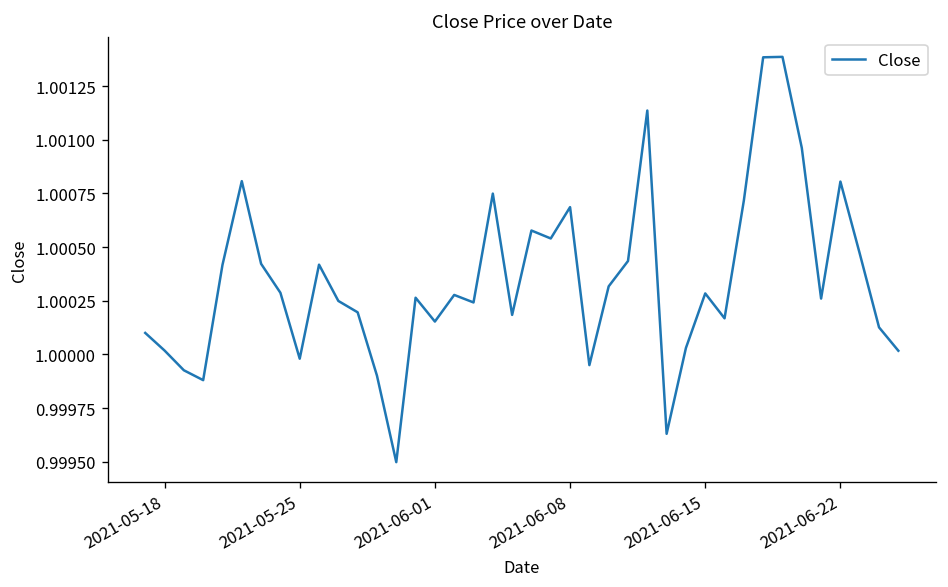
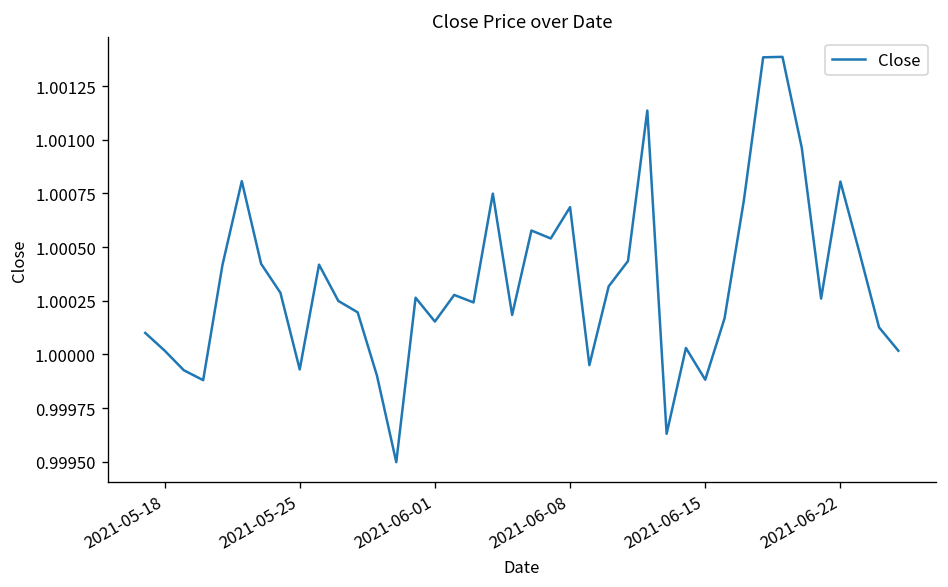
2021-05-25: 0.99998 -> 0.99993
2021-06-15: 1.00028 -> 0.99988
